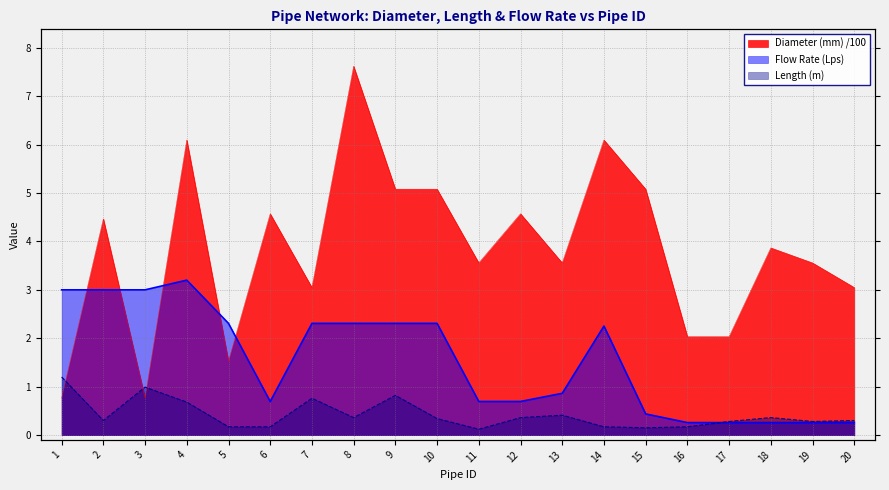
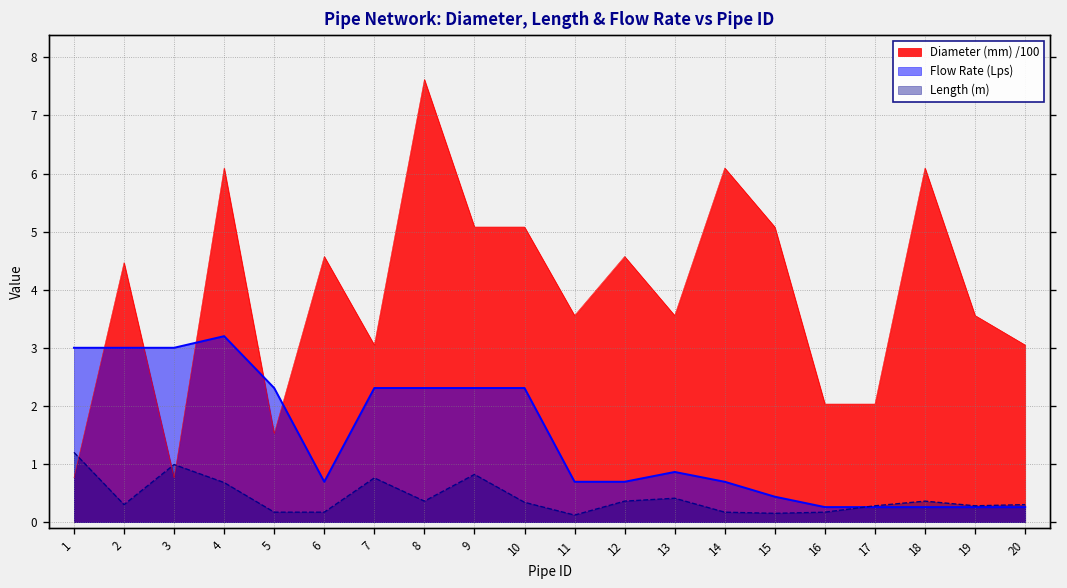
Flow Rate (Lps), 14: 2.3 -> 0.7
Diameter (mm) /100, 18: 3.9 -> 6.1
